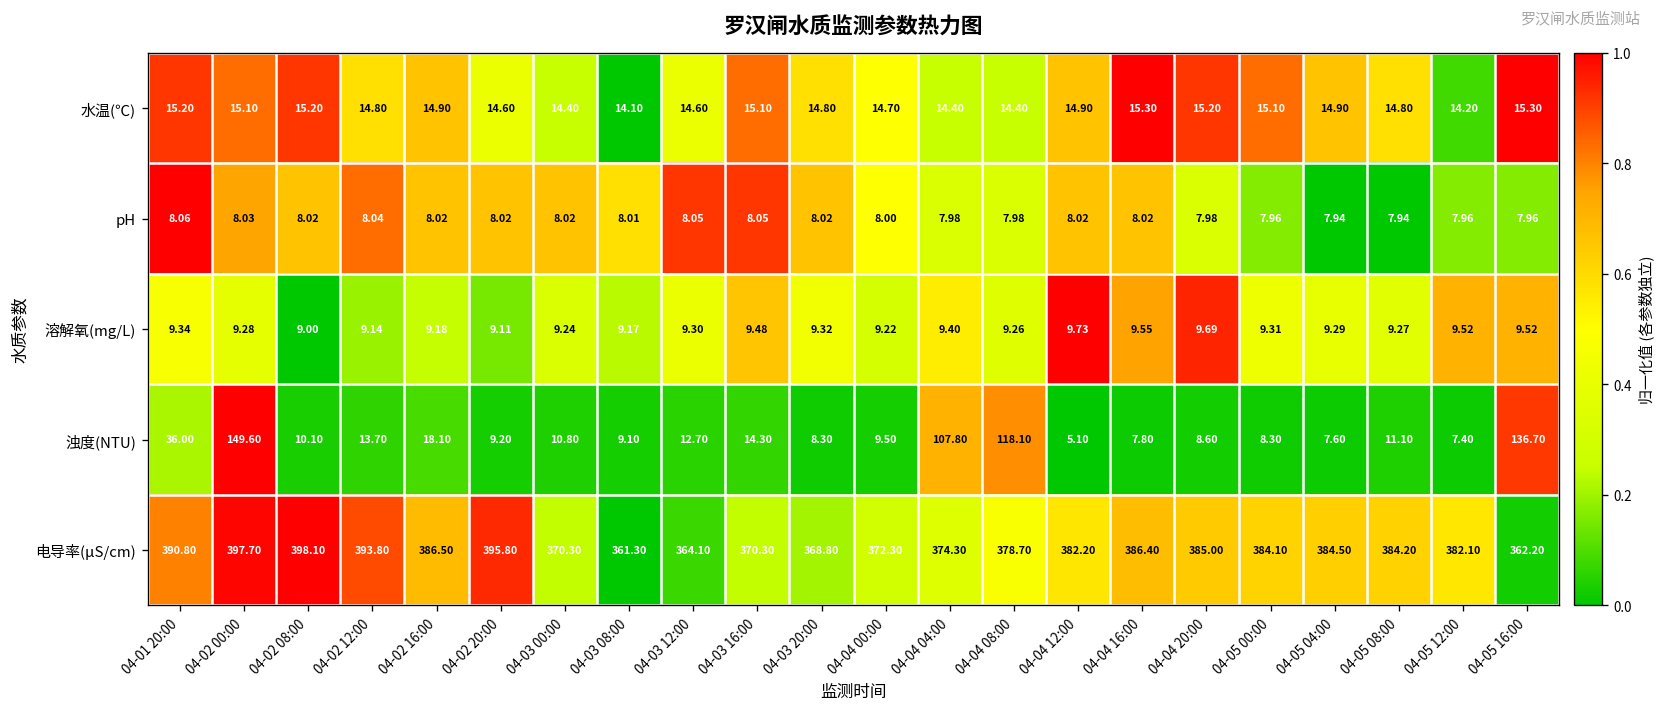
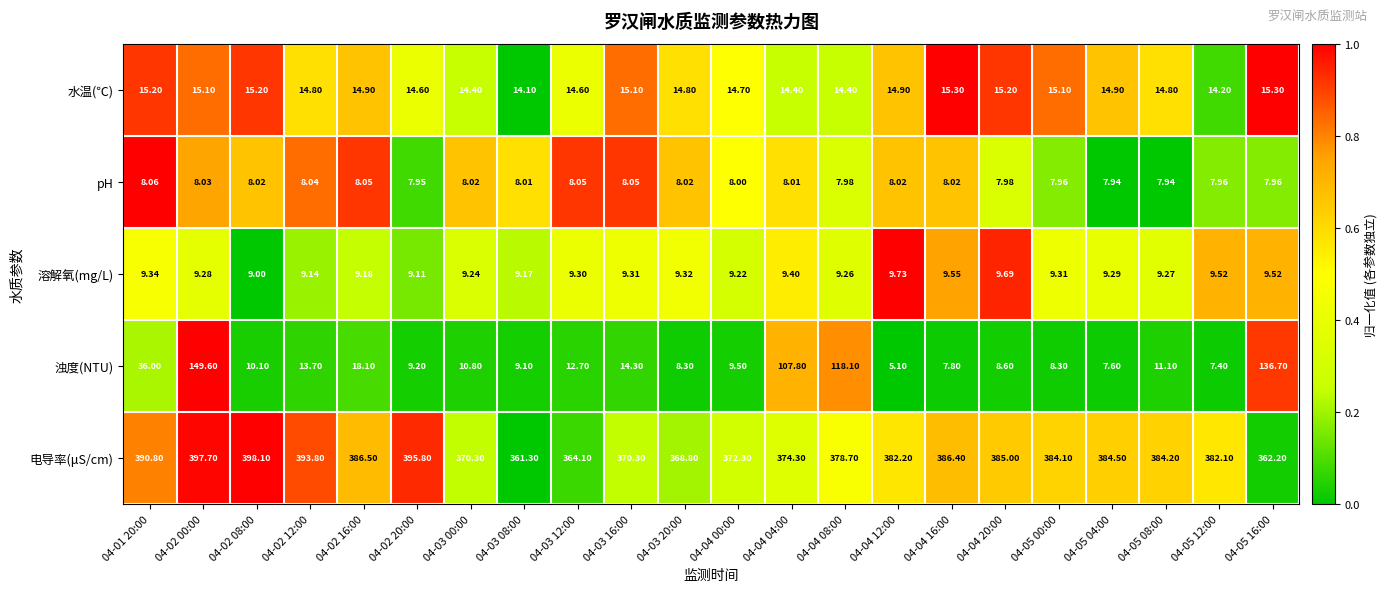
pH, 04-02 16:00: 8.02 -> 8.05
pH, 04-02 20:00: 8.02 -> 7.95
pH, 04-04 04:00: 7.98 -> 8.01
溶解氧(mg/L), 04-03 16:00: 9.48 -> 9.31
